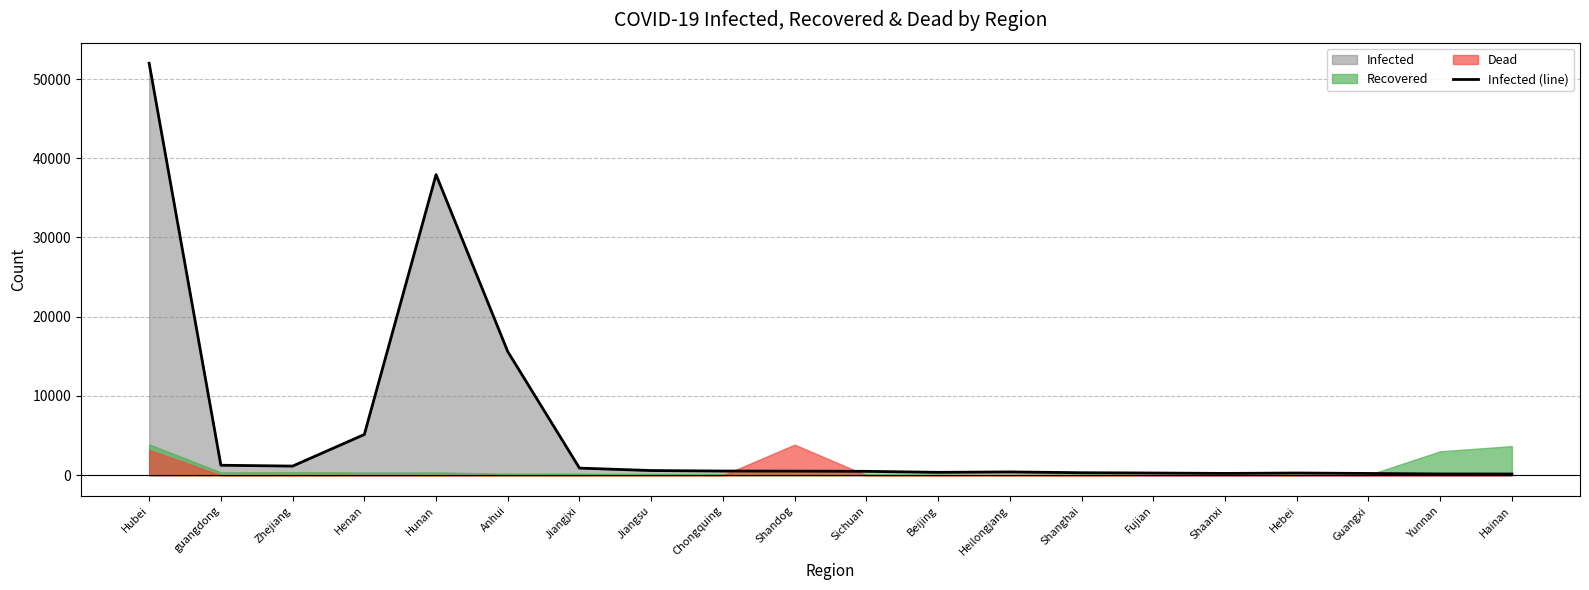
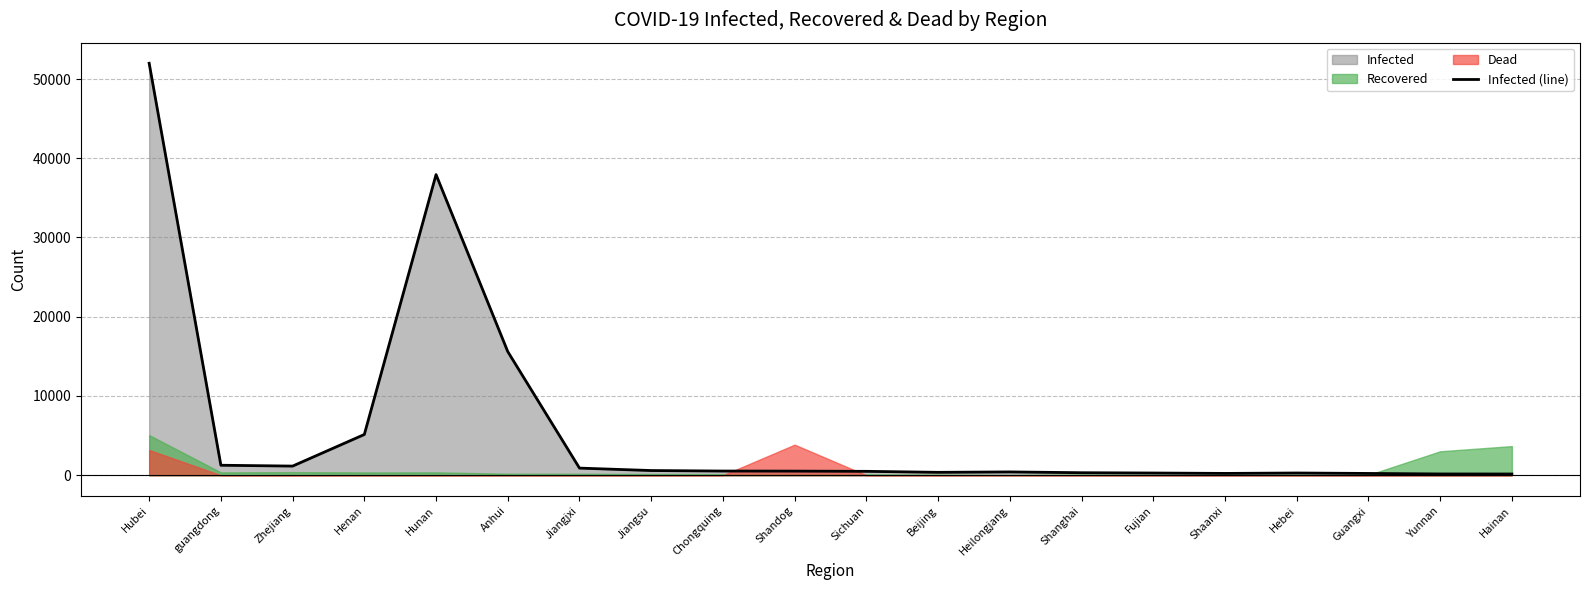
Recovered, Hubei: 4000 -> 5000
